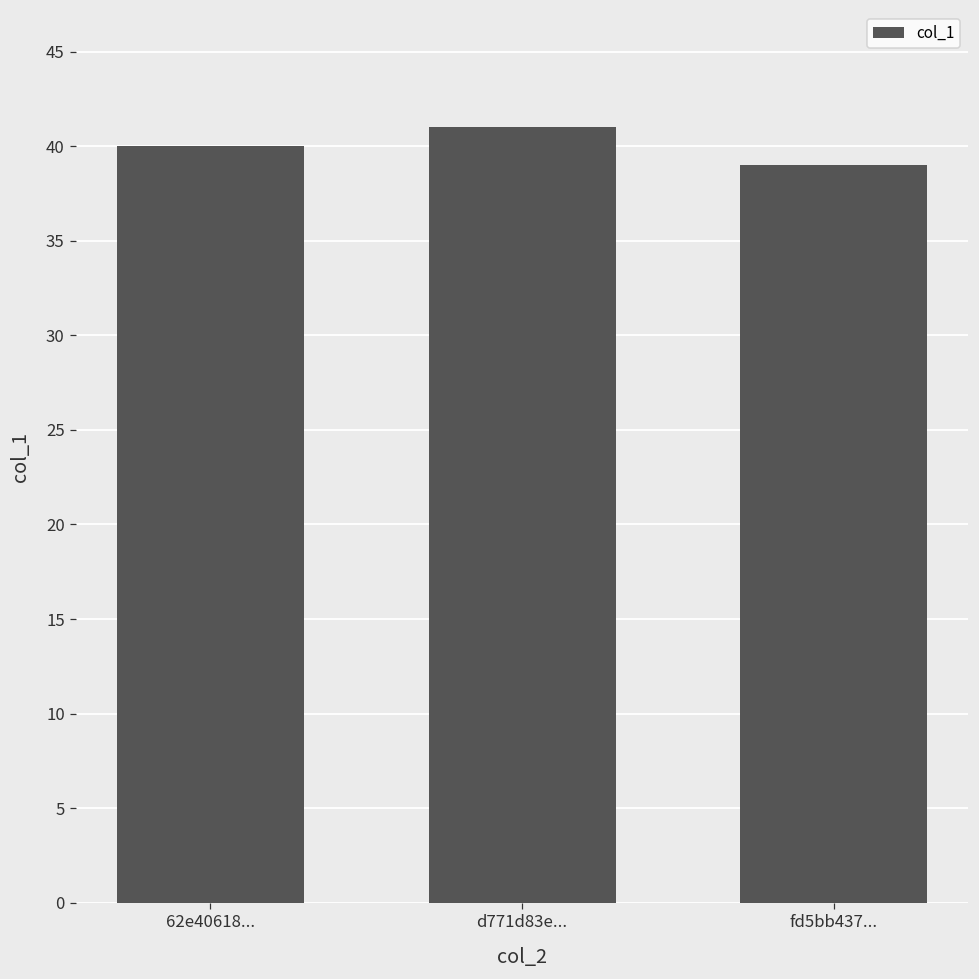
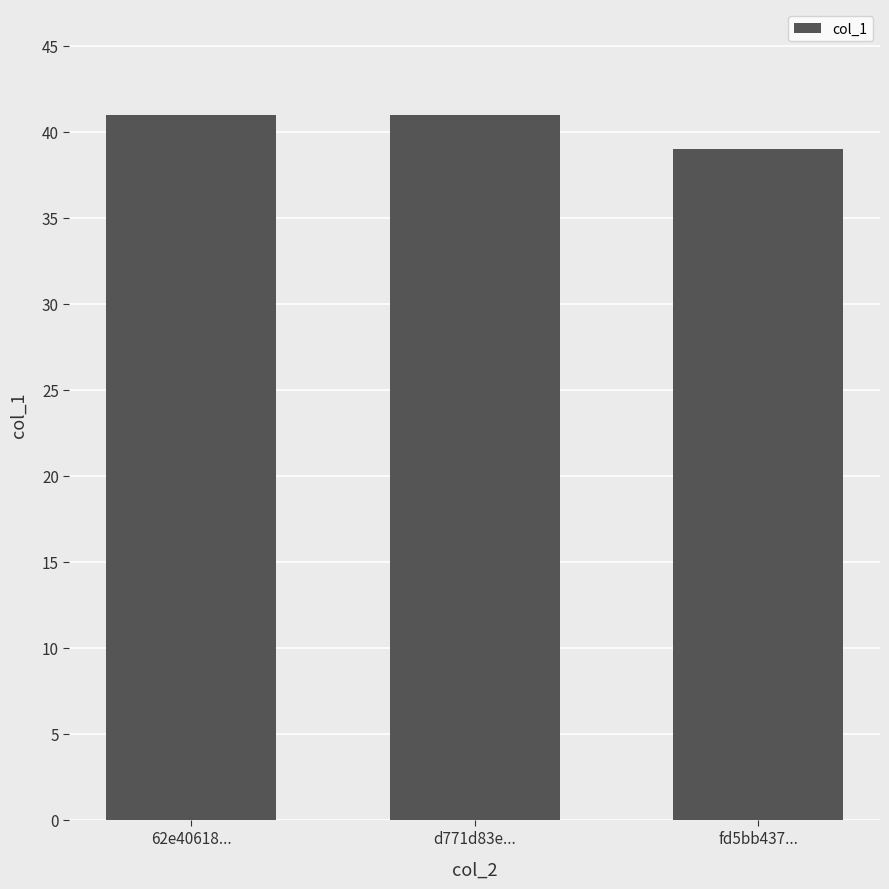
62e40618...: 40 -> 41
